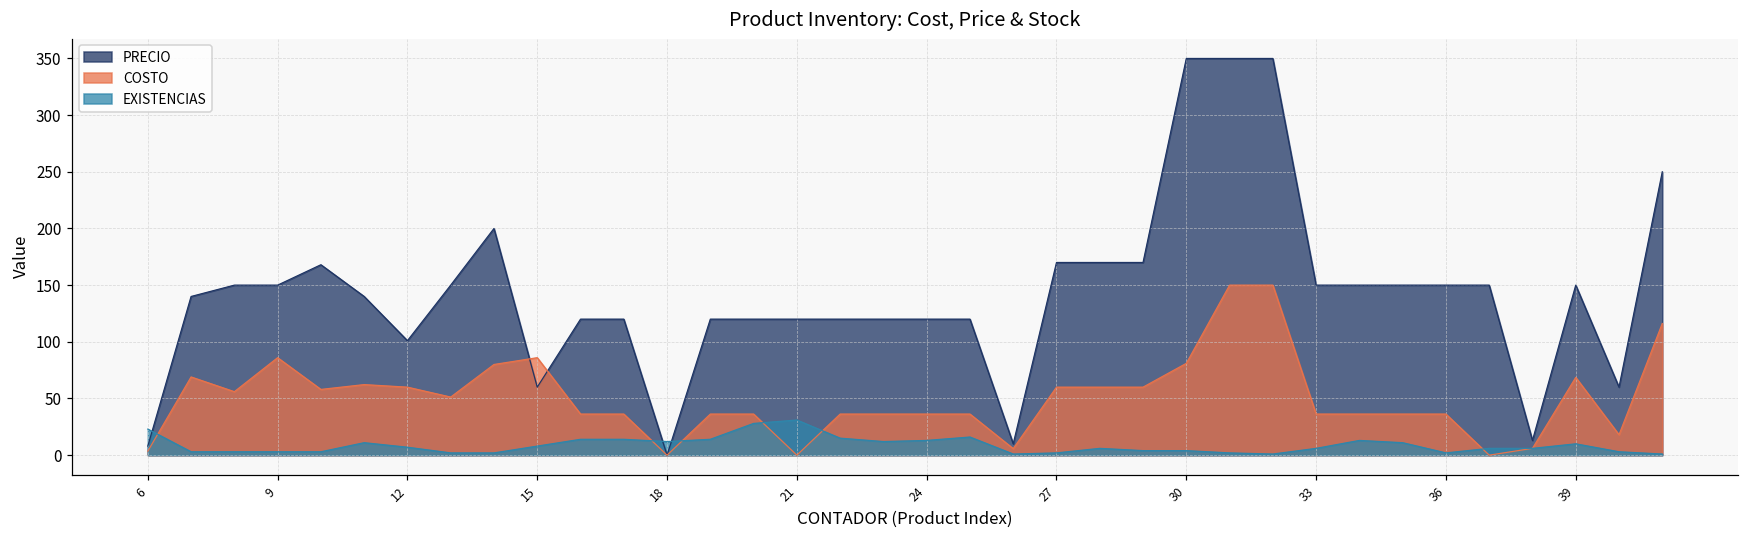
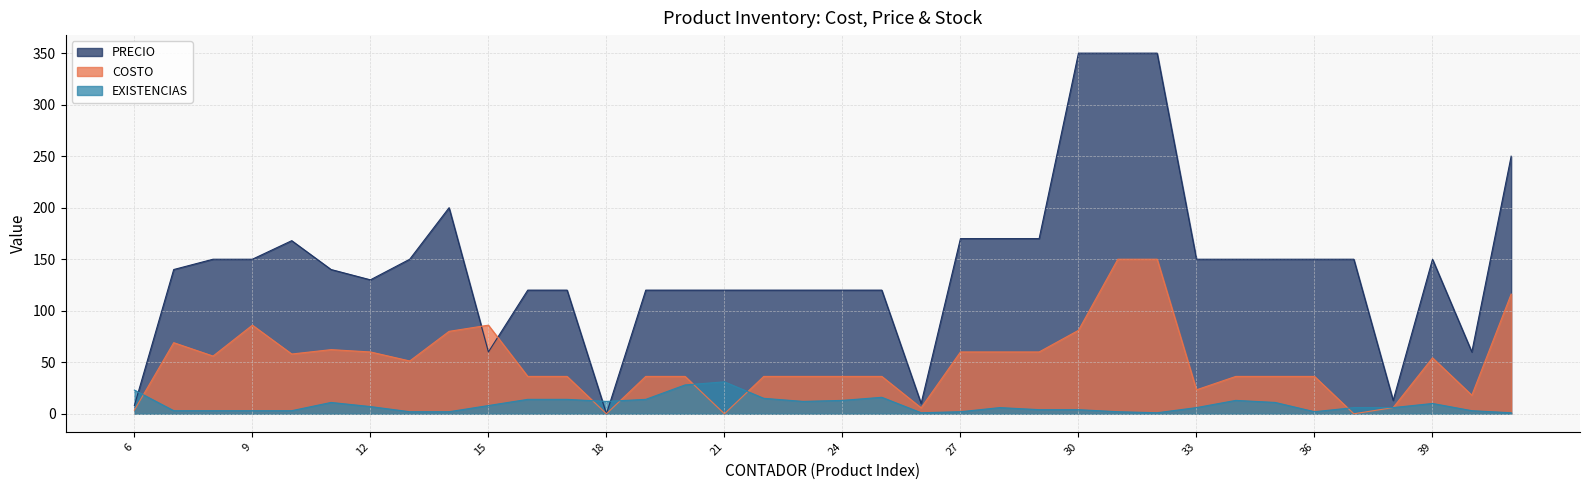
PRECIO, 12: 101 -> 130
COSTO, 33: 36 -> 23
COSTO, 39: 69 -> 54
